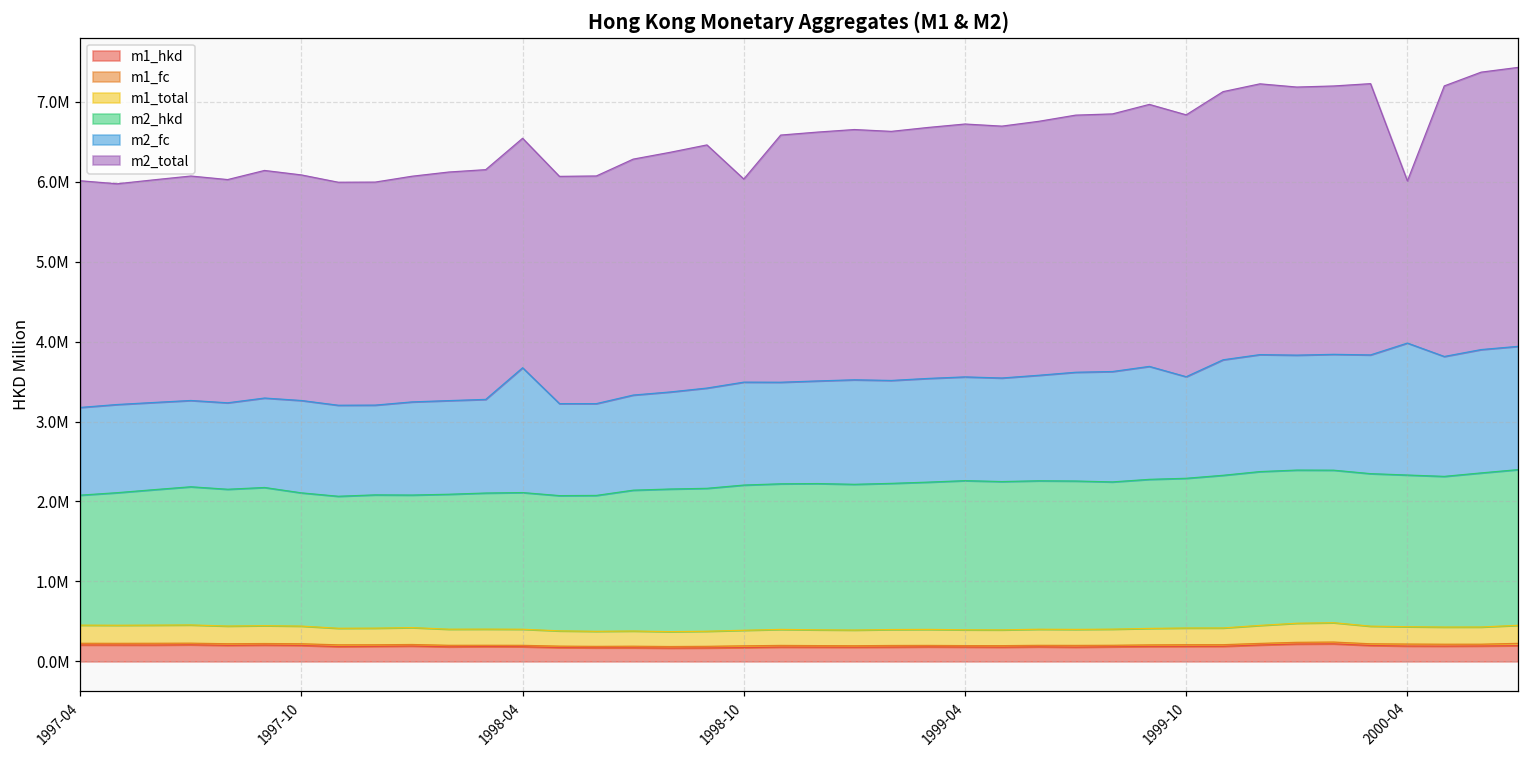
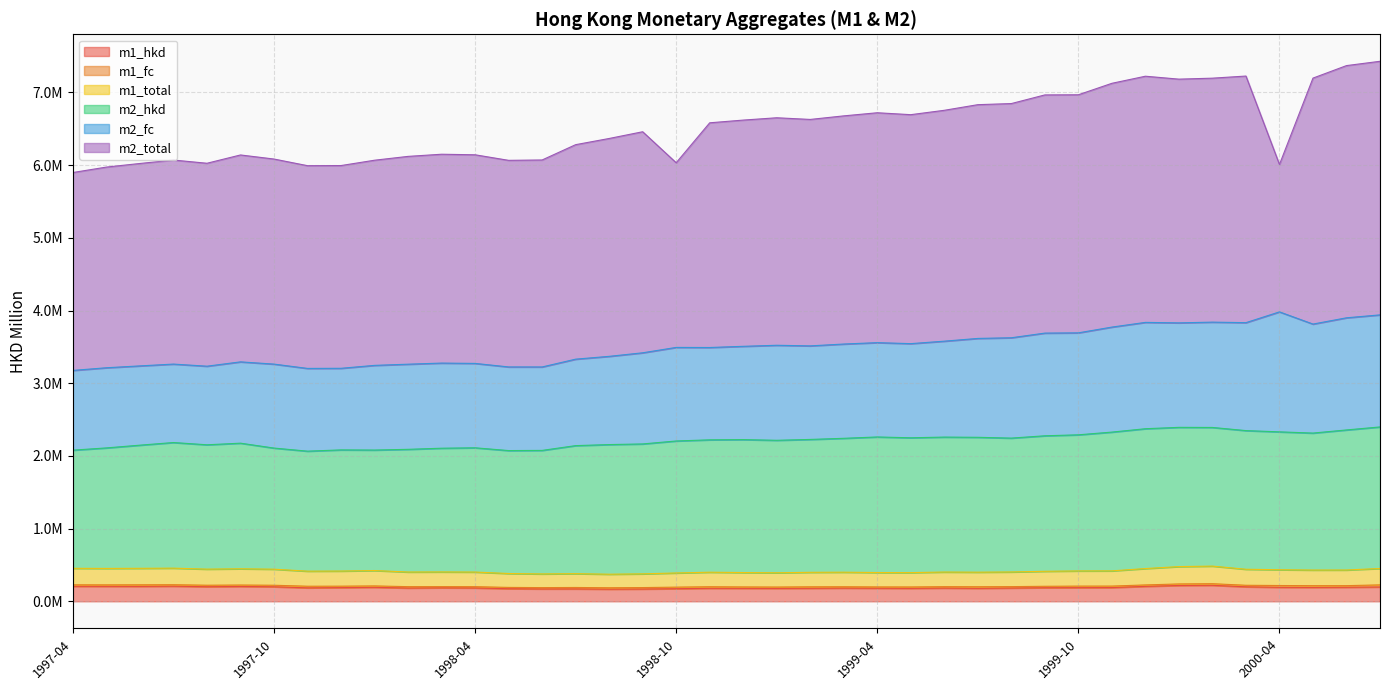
m2_total, 1997-04: 2800000 -> 2700000
m2_fc, 1998-04: 1600000 -> 1200000
m2_fc, 1999-10: 1300000 -> 1400000
